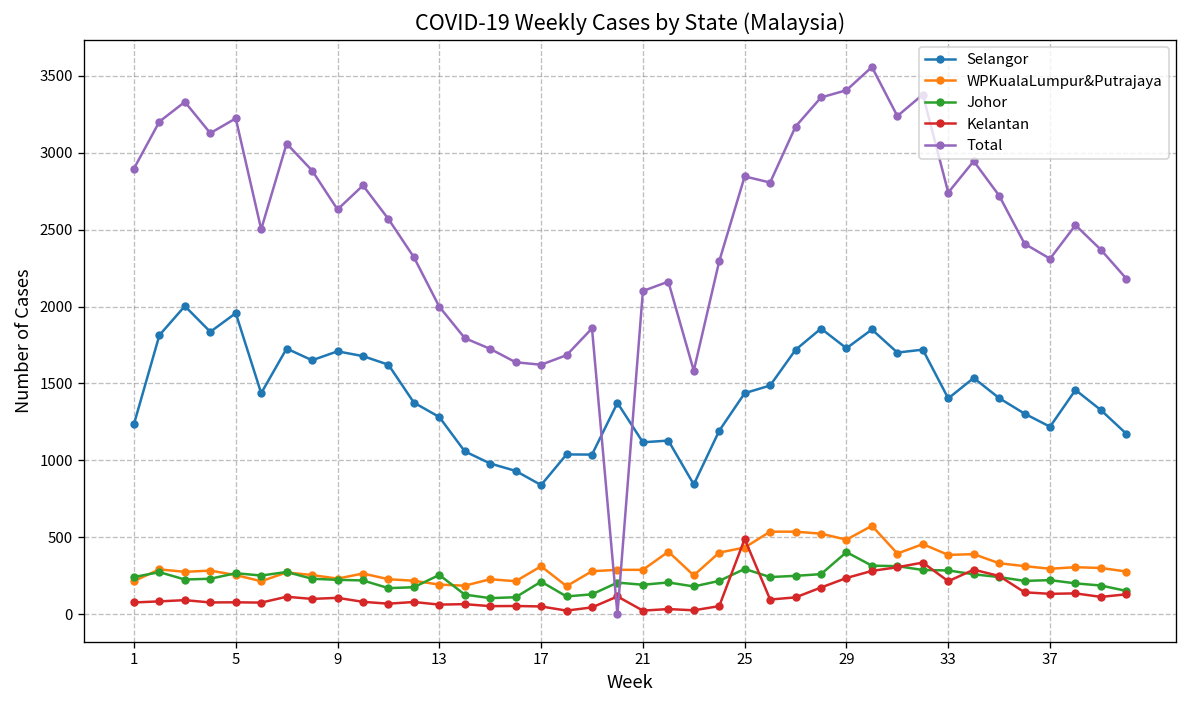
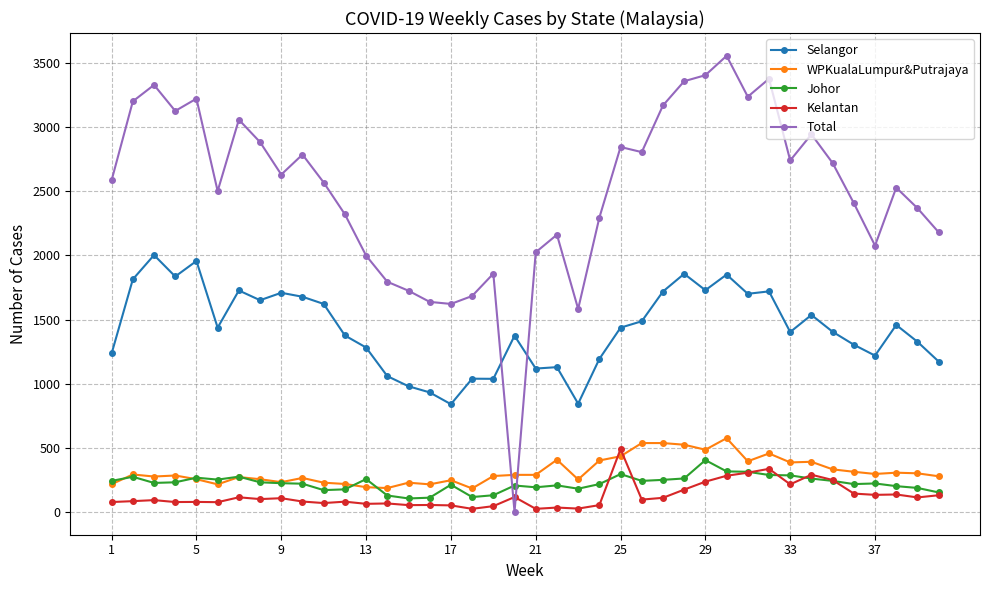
Total, 1: 2900 -> 2590
WPKualaLumpur&Putrajaya, 17: 310 -> 250
Total, 21: 2100 -> 2030
Total, 37: 2310 -> 2080
